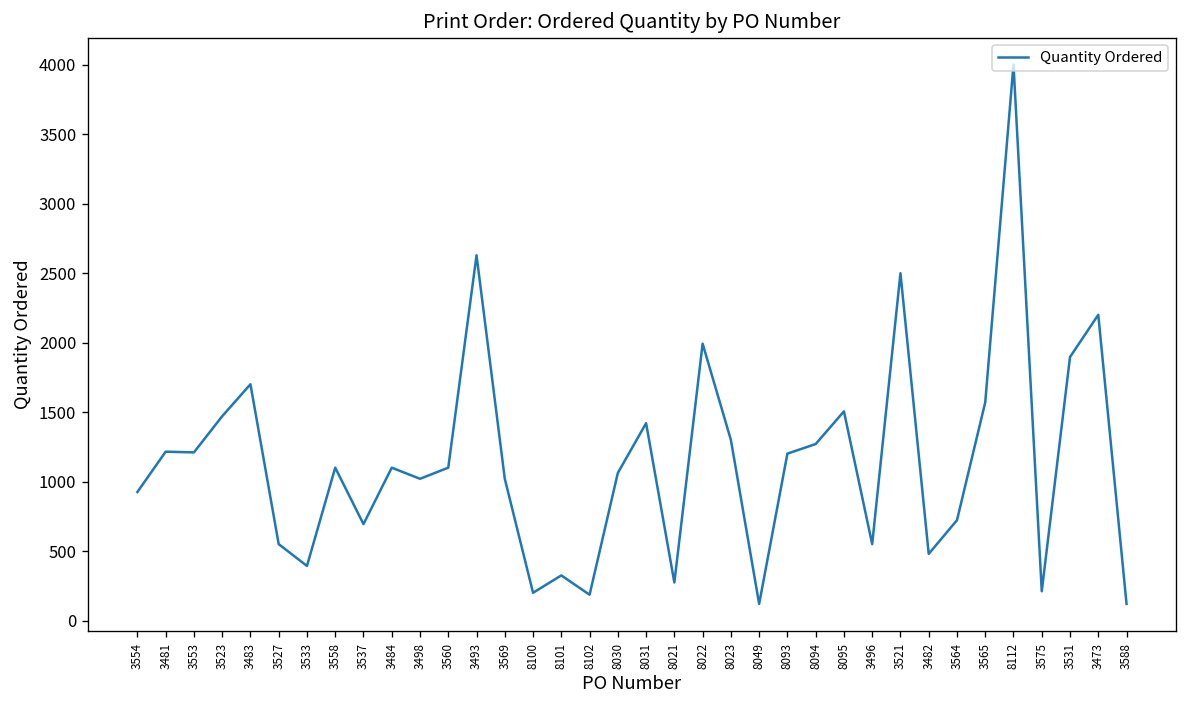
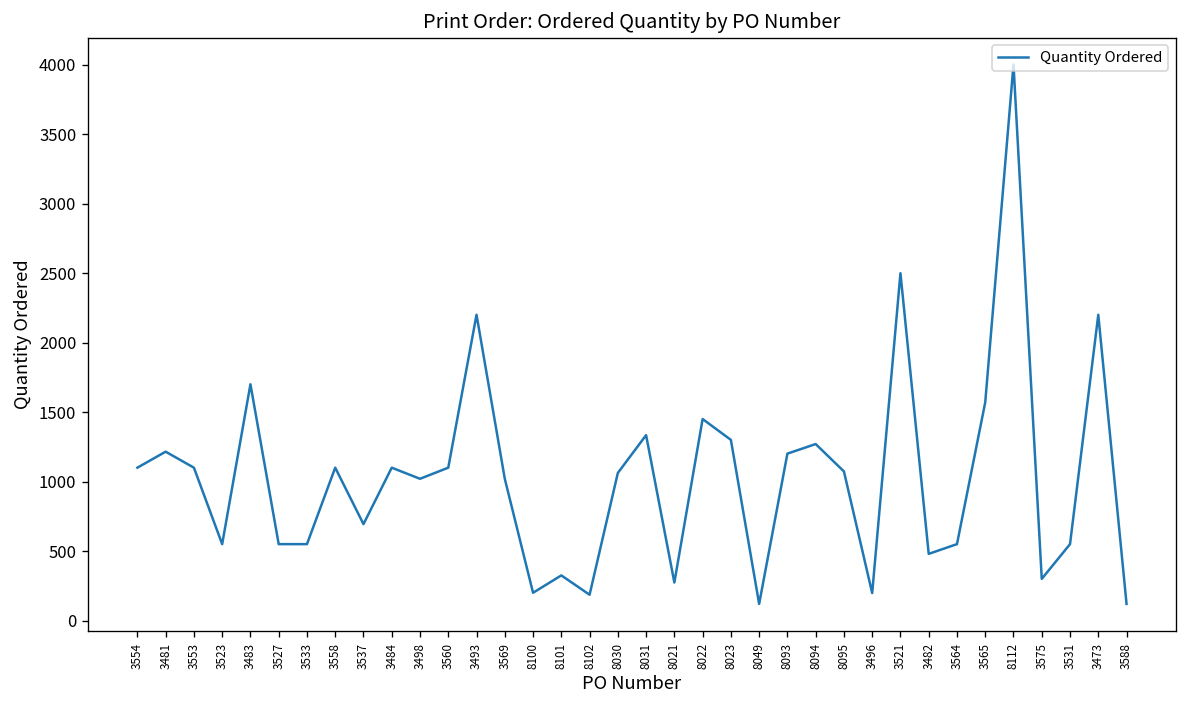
3554: 930 -> 1100
3553: 1210 -> 1100
3523: 1470 -> 550
3533: 390 -> 550
3493: 2630 -> 2200
8031: 1420 -> 1330
8022: 1990 -> 1450
8095: 1510 -> 1070
3496: 550 -> 200
3564: 720 -> 550
3575: 210 -> 300
3531: 1900 -> 550
